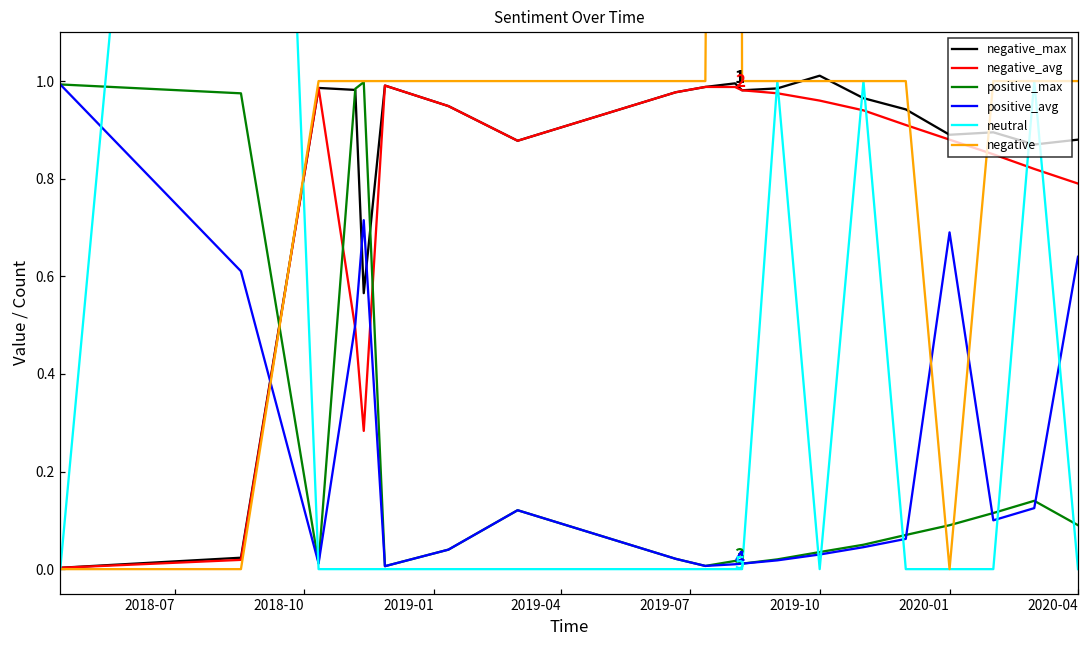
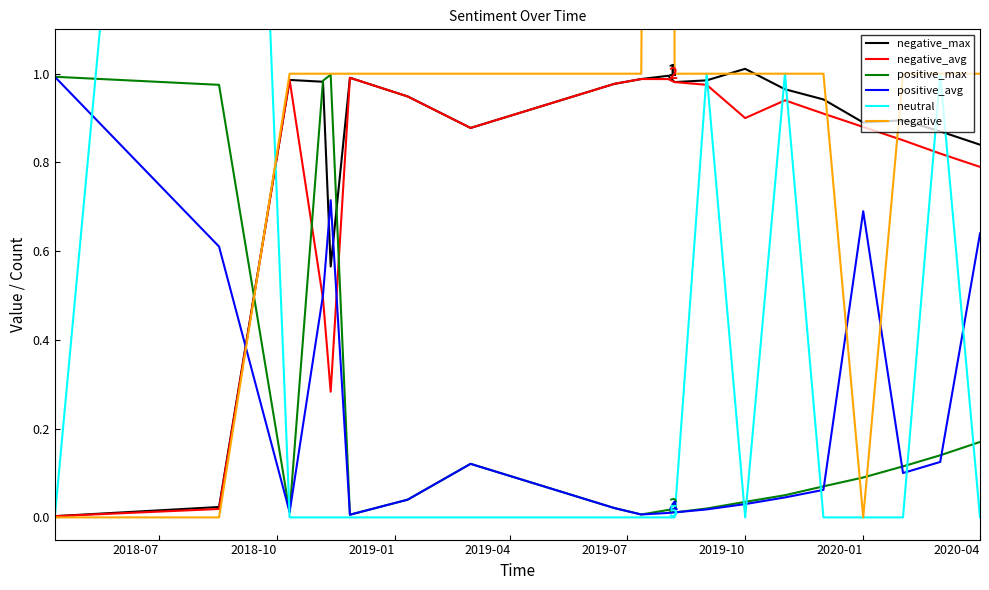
negative_avg, 2019-10: 0.96 -> 0.90
negative_max, 2020-04: 0.88 -> 0.84
positive_max, 2020-04: 0.09 -> 0.17
